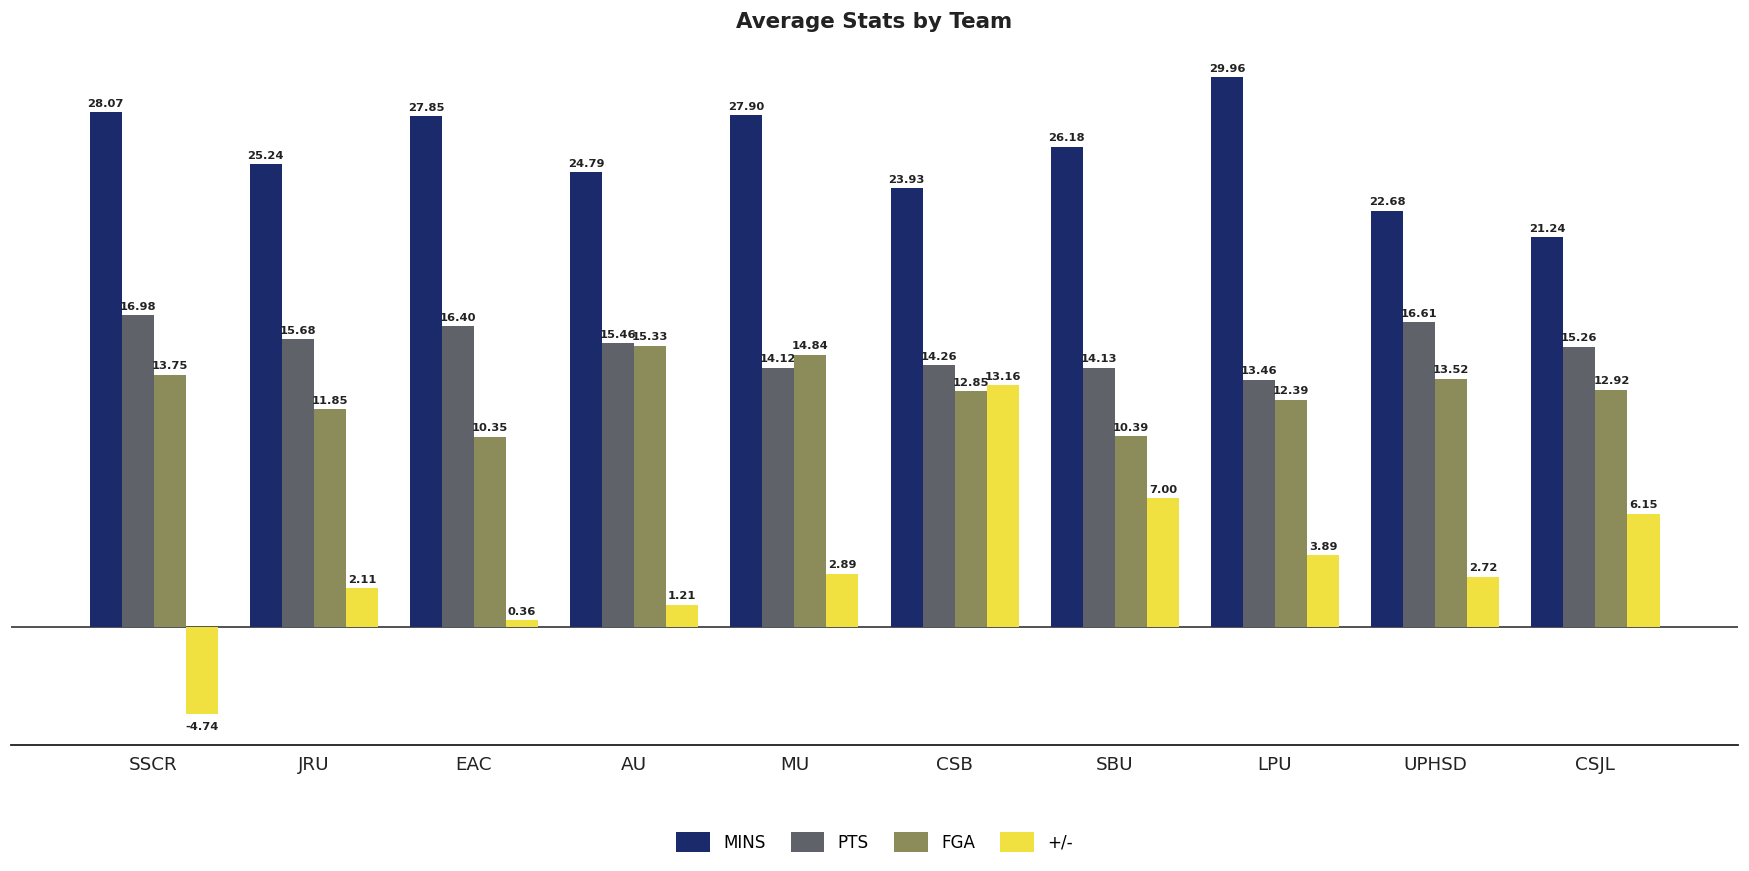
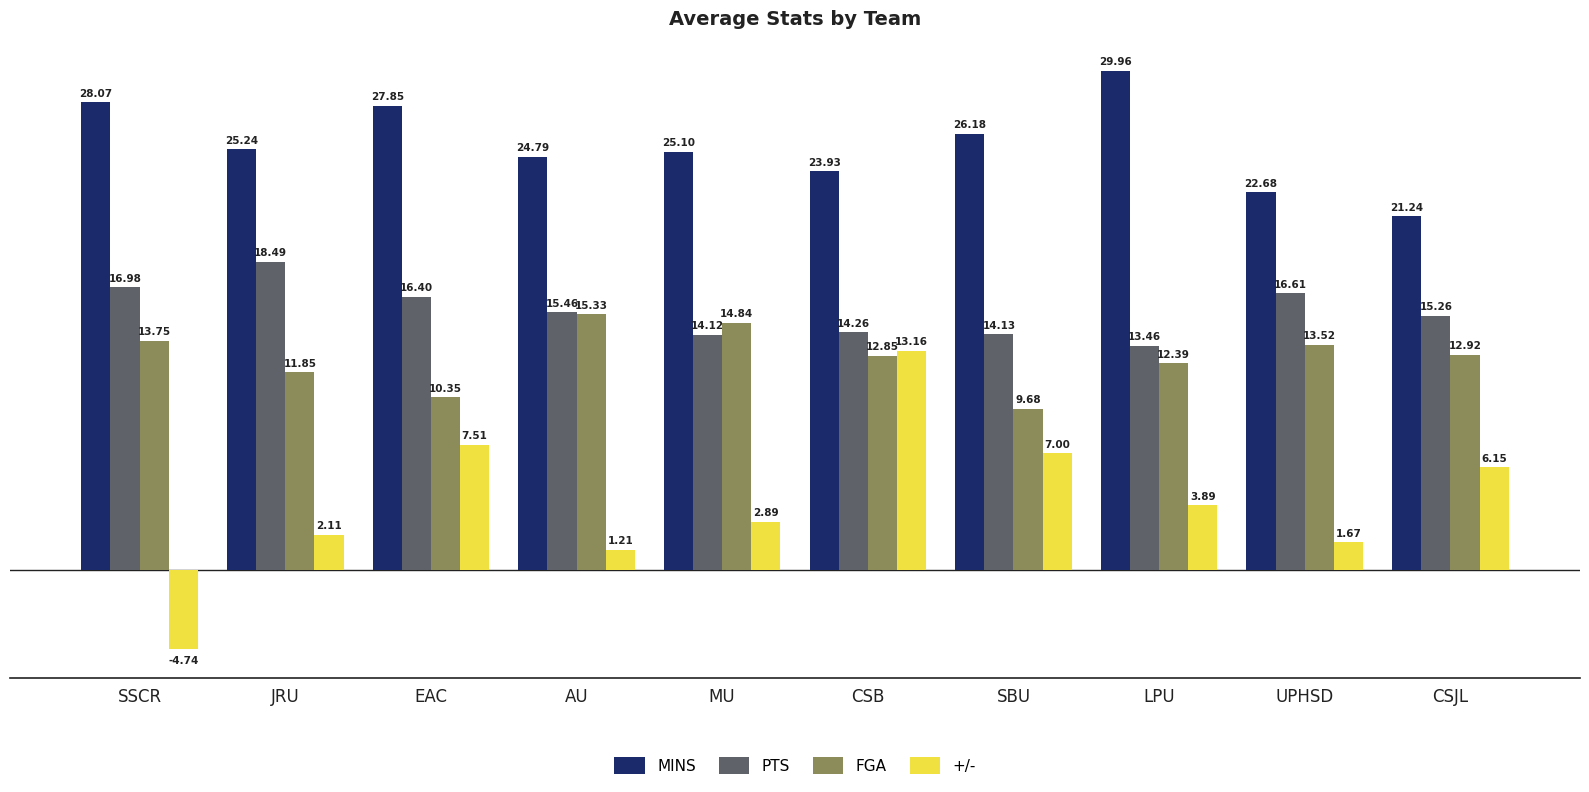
PTS, JRU: 15.68 -> 18.49
+/-, EAC: 0.36 -> 7.51
MINS, MU: 27.90 -> 25.10
FGA, SBU: 10.39 -> 9.68
+/-, UPHSD: 2.72 -> 1.67
